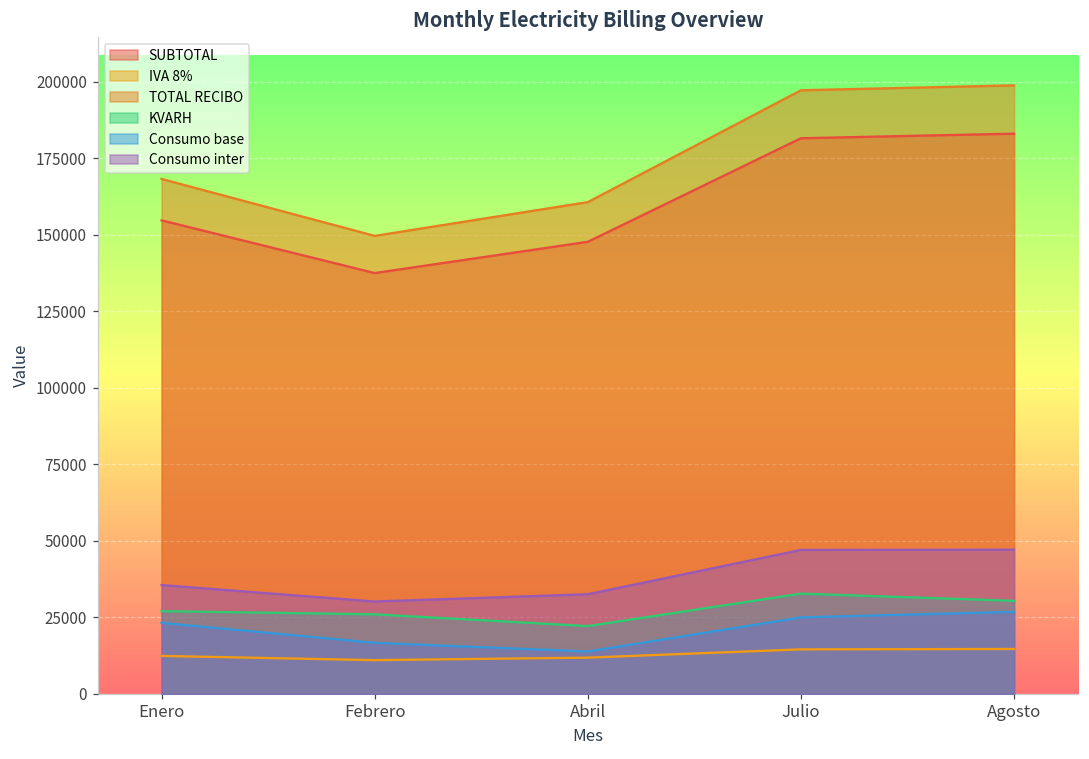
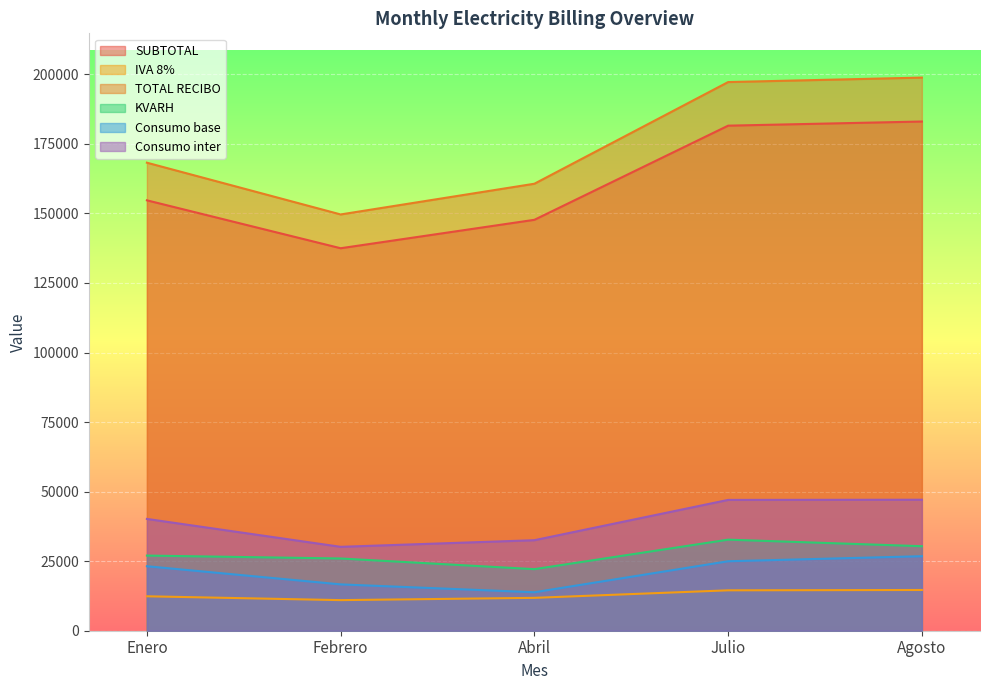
Consumo inter, Enero: 36000 -> 40000
